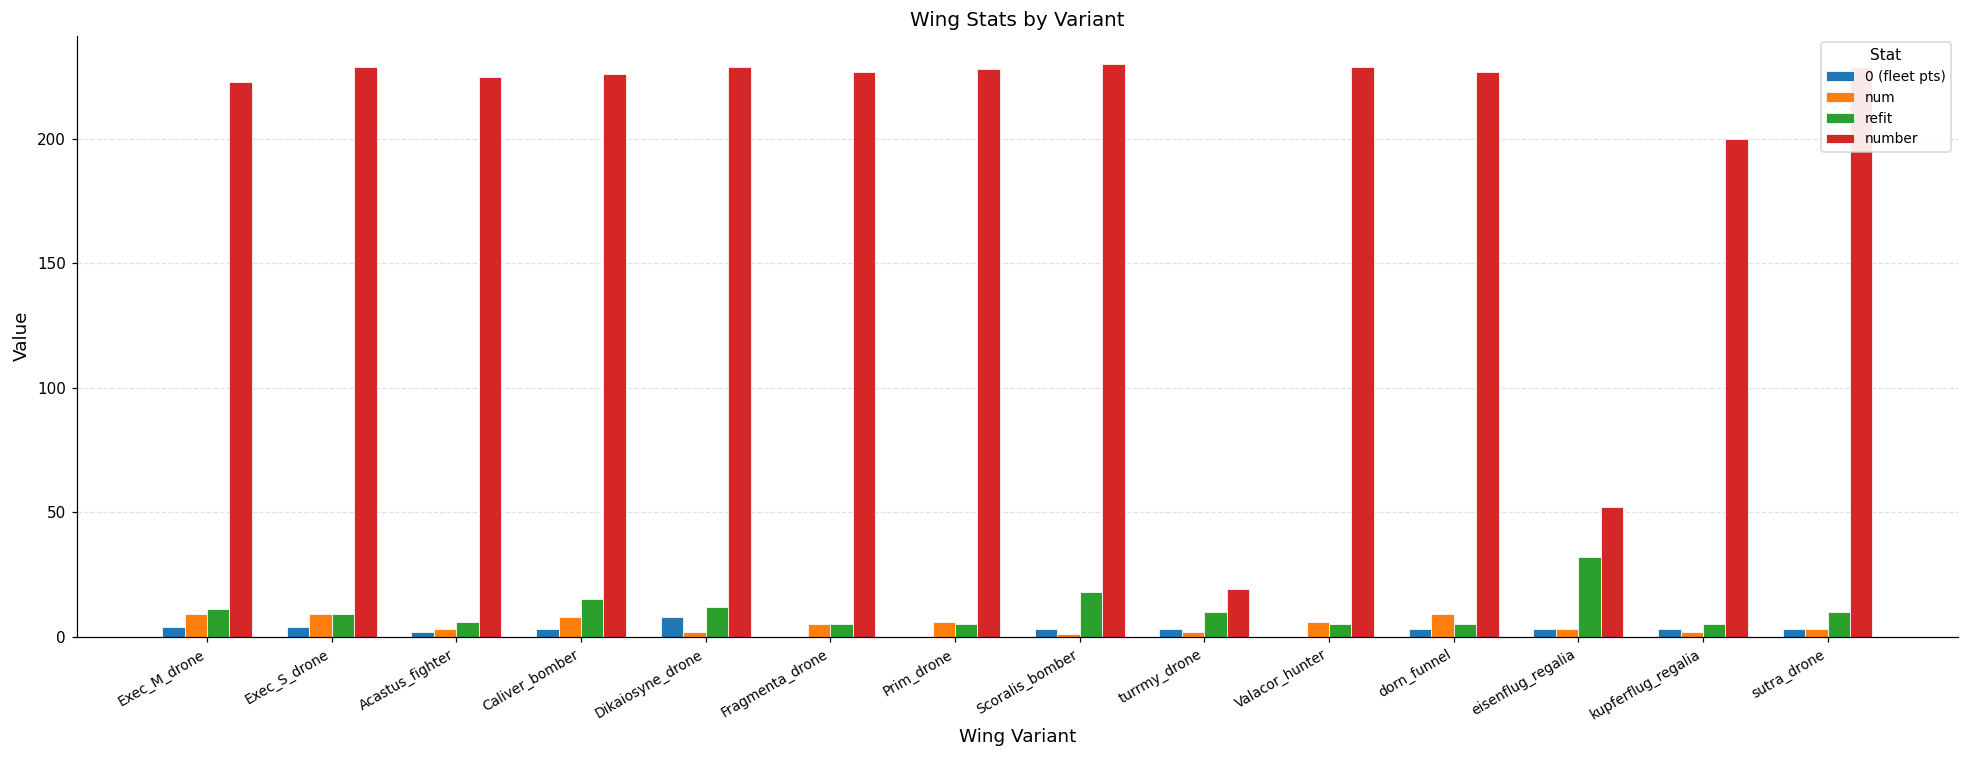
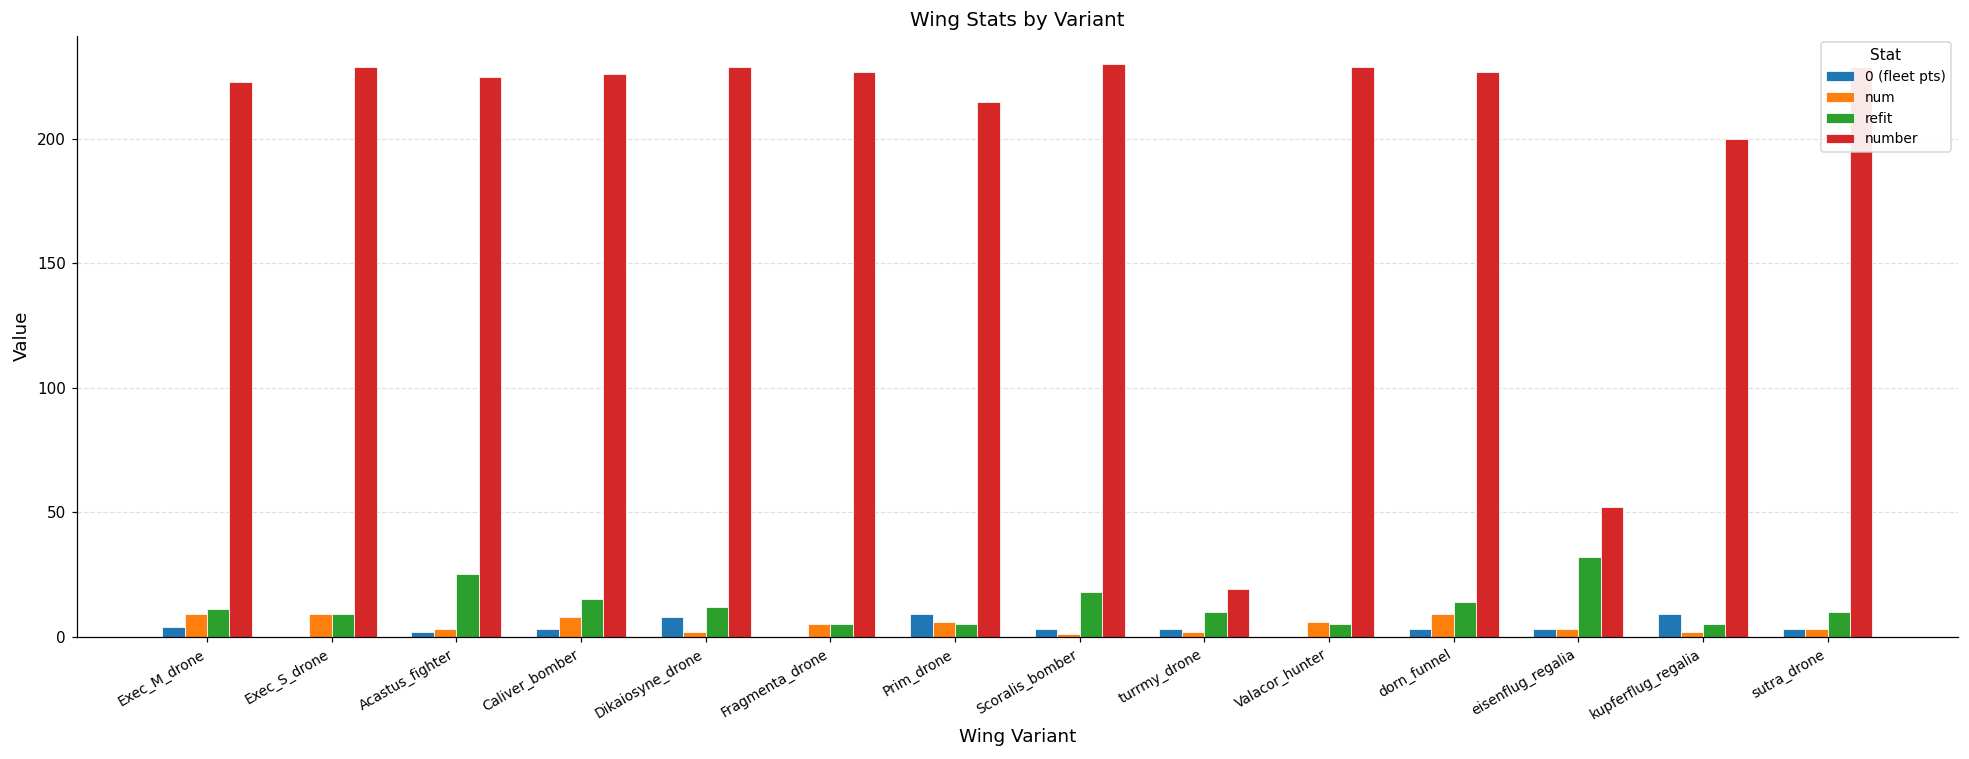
0 (fleet pts), Exec_S_drone: 4 -> 0
refit, Acastus_fighter: 6 -> 25
0 (fleet pts), Prim_drone: 0 -> 9
number, Prim_drone: 228 -> 215
refit, dorn_funnel: 5 -> 14
0 (fleet pts), kupferflug_regalia: 3 -> 9
